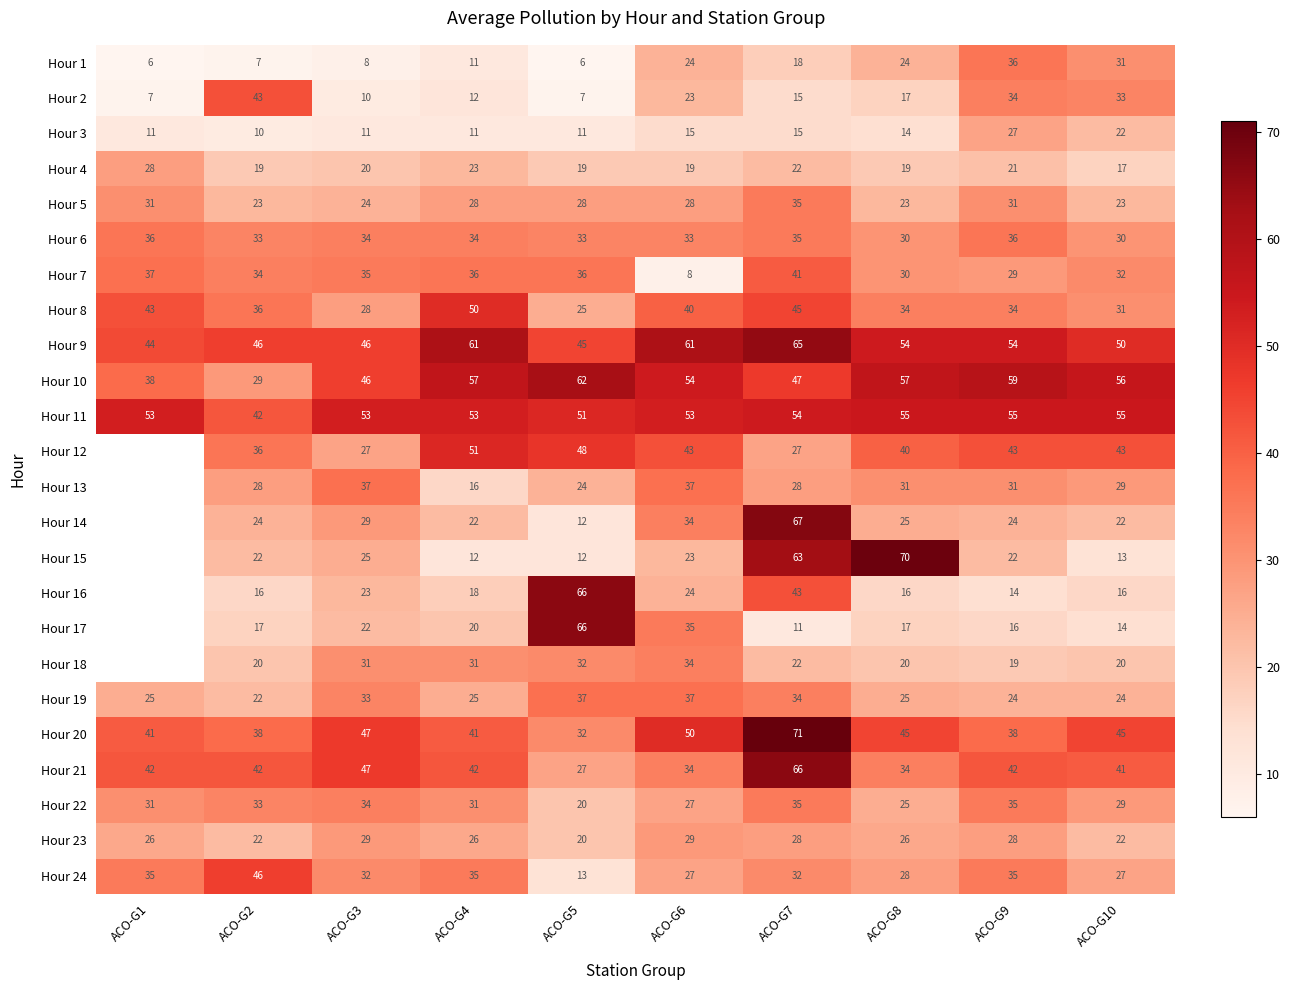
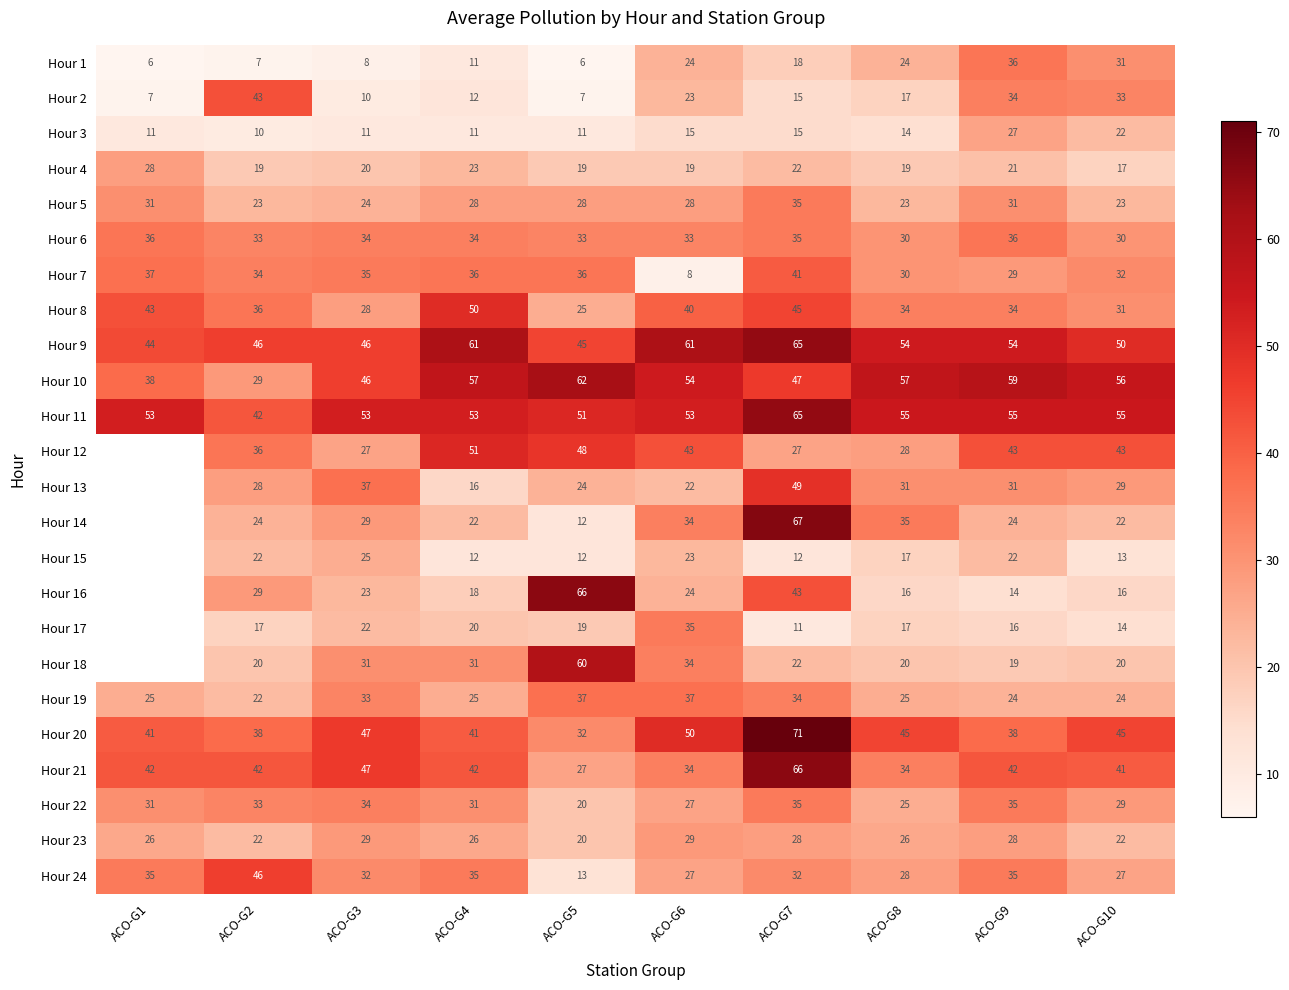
Hour 11, ACO-G7: 54 -> 65
Hour 12, ACO-G8: 40 -> 28
Hour 13, ACO-G6: 37 -> 22
Hour 13, ACO-G7: 28 -> 49
Hour 14, ACO-G8: 25 -> 35
Hour 15, ACO-G7: 63 -> 12
Hour 15, ACO-G8: 70 -> 17
Hour 16, ACO-G2: 16 -> 29
Hour 17, ACO-G5: 66 -> 19
Hour 18, ACO-G5: 32 -> 60
